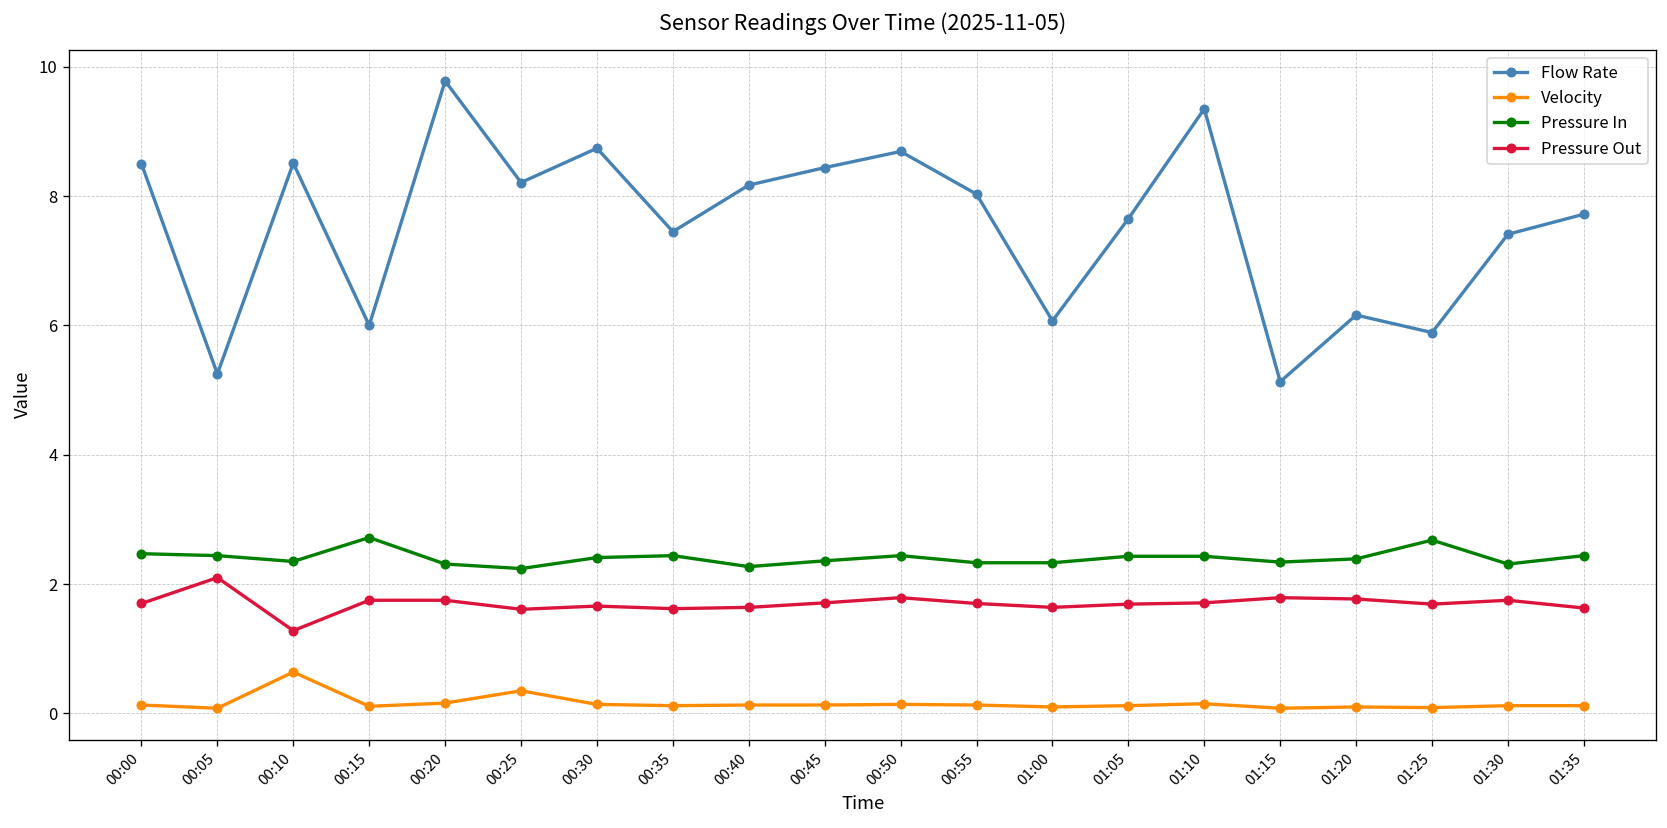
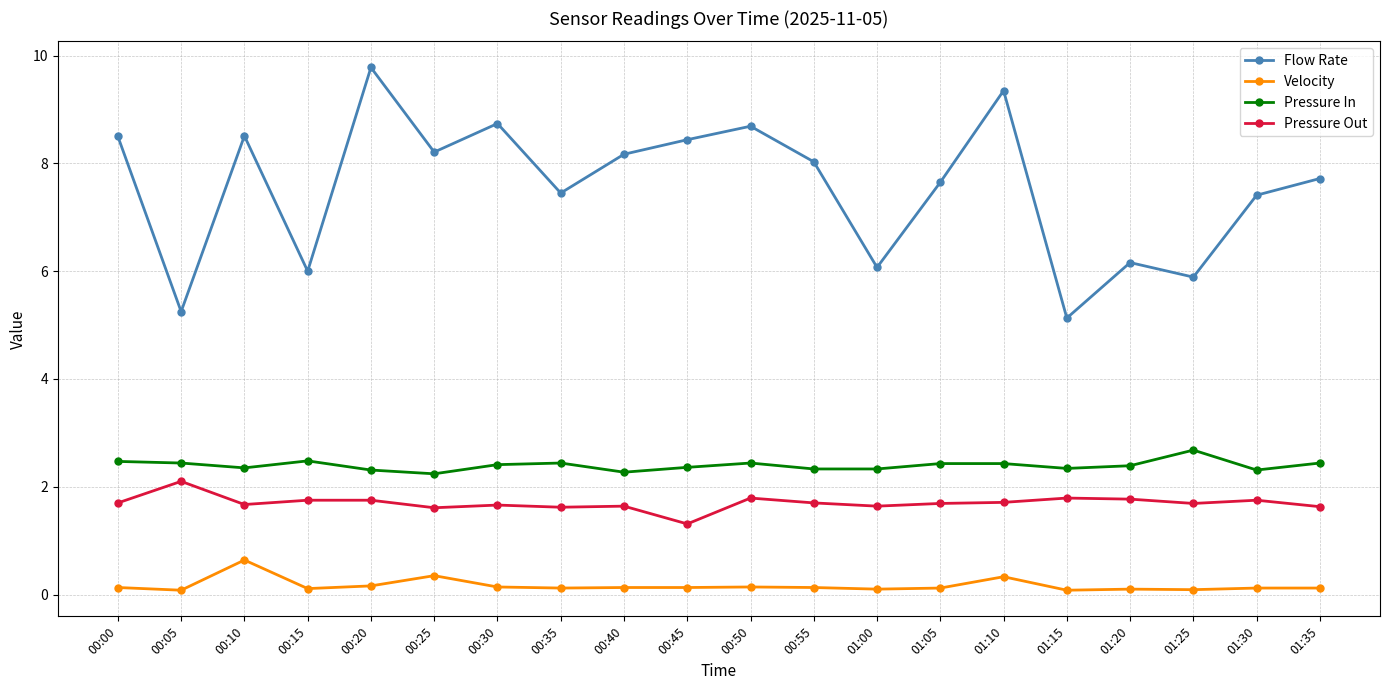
Pressure Out, 00:10: 1.3 -> 1.7
Pressure In, 00:15: 2.7 -> 2.5
Pressure Out, 00:45: 1.7 -> 1.3
Velocity, 01:10: 0.2 -> 0.3
